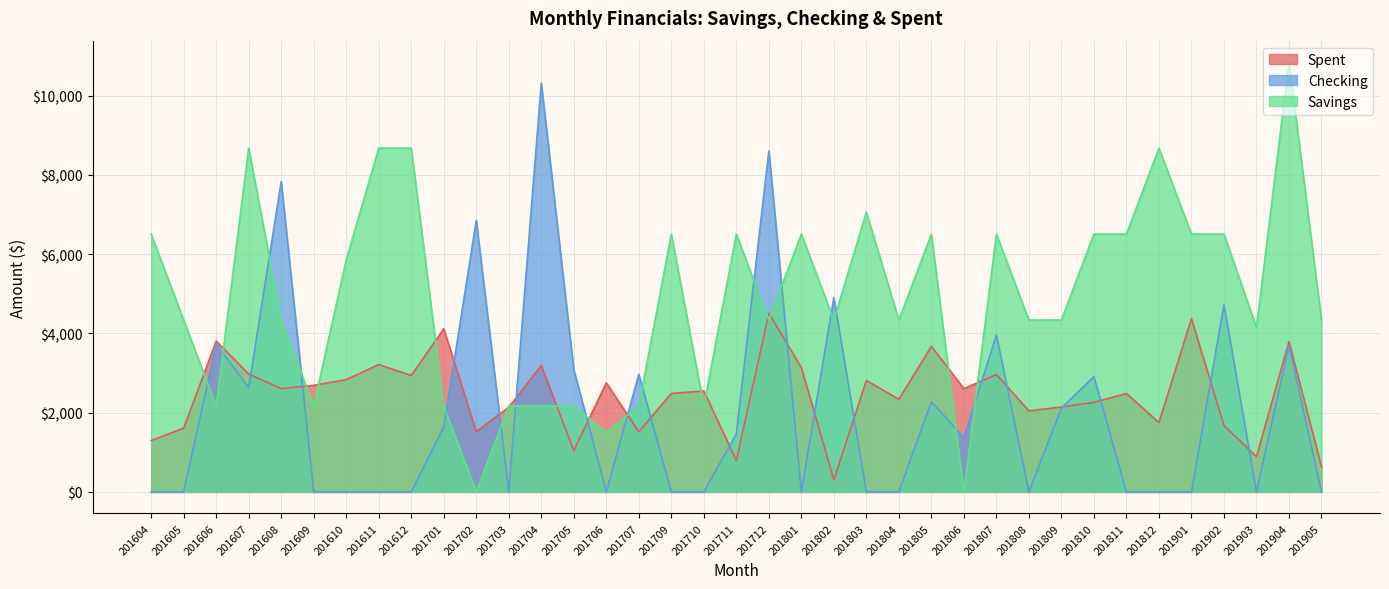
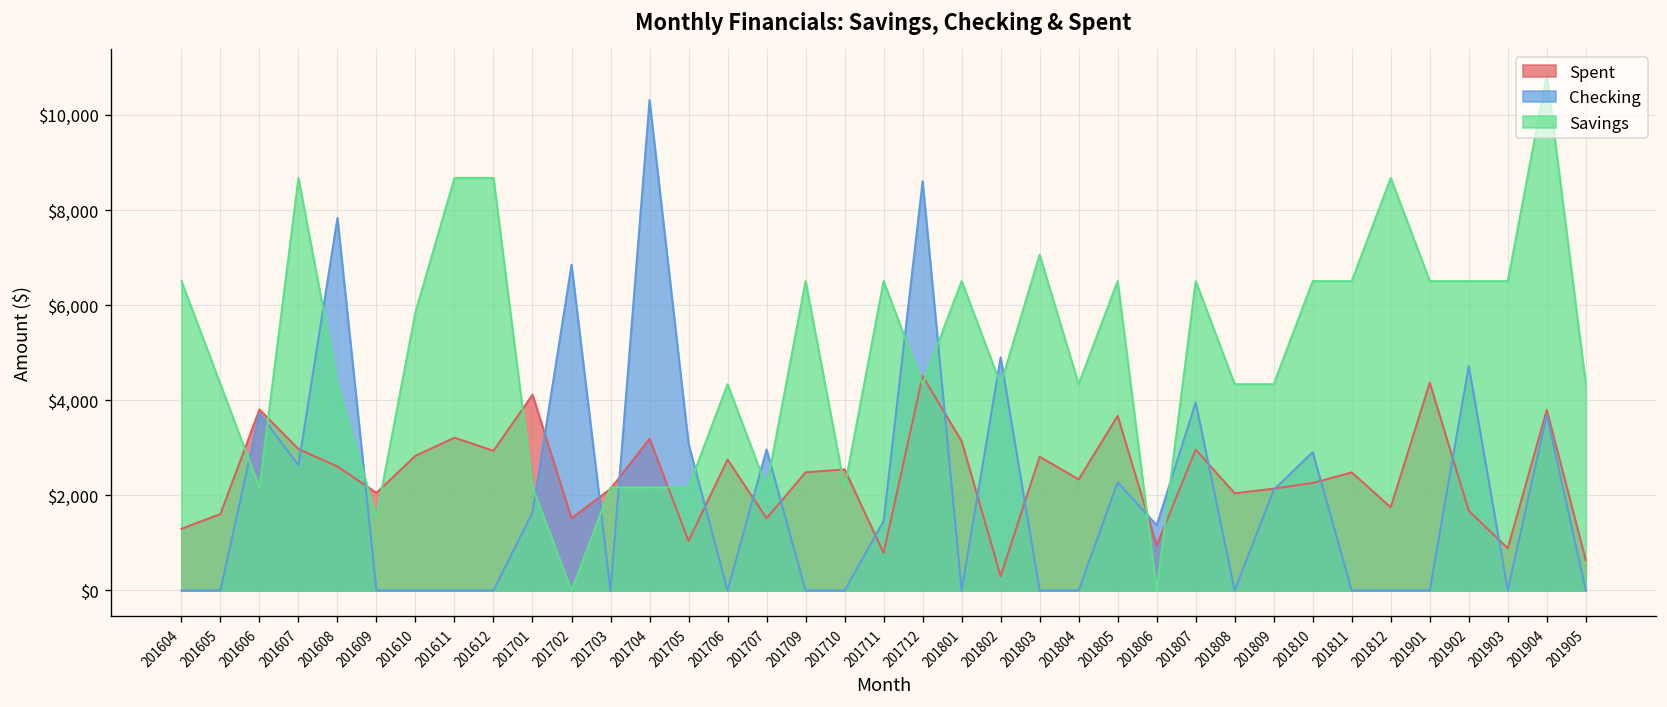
Spent, 201609: $2,700 -> $2,100
Savings, 201609: $2,200 -> $1,500
Savings, 201706: $1,500 -> $4,300
Spent, 201806: $2,600 -> $900
Savings, 201903: $4,100 -> $6,500
